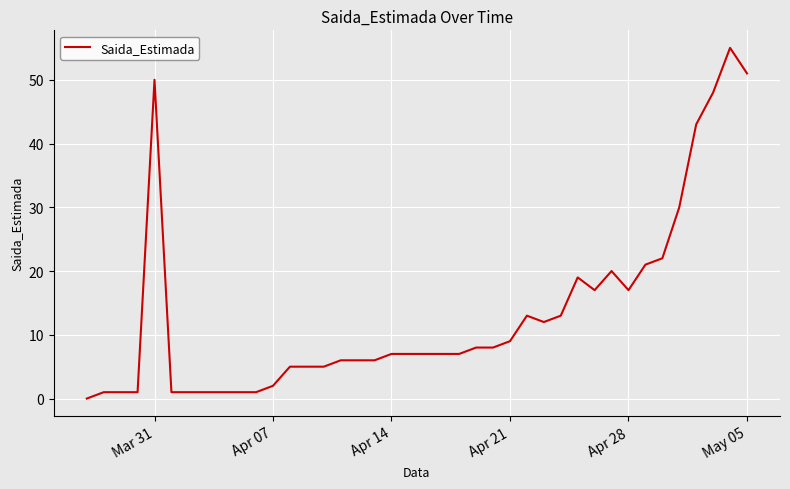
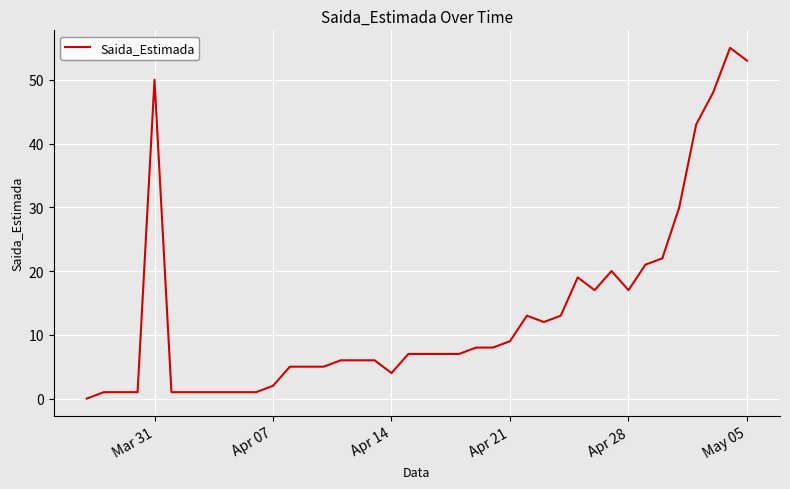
Apr 14: 7 -> 4
May 05: 51 -> 53
